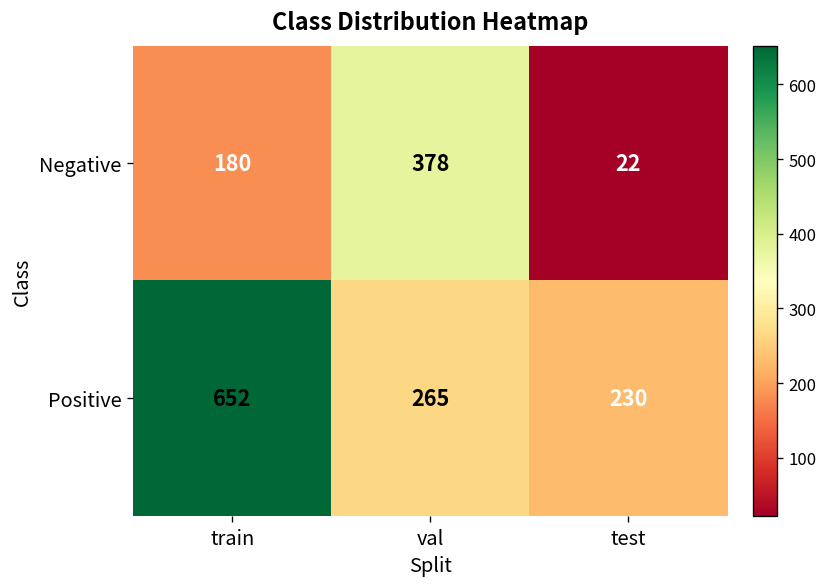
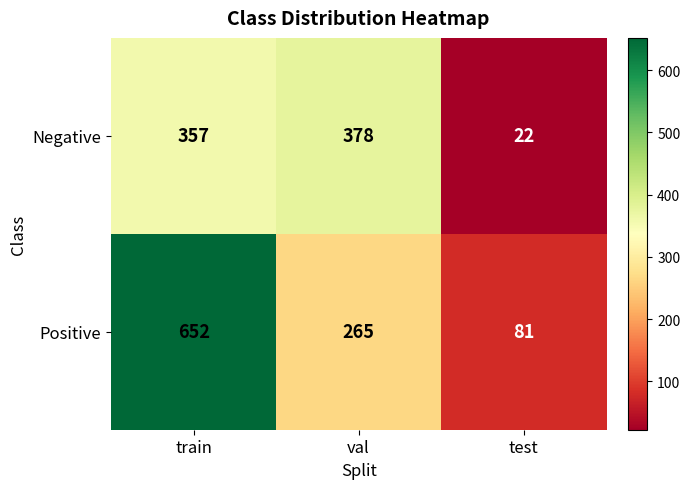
Negative, train: 180 -> 357
Positive, test: 230 -> 81
